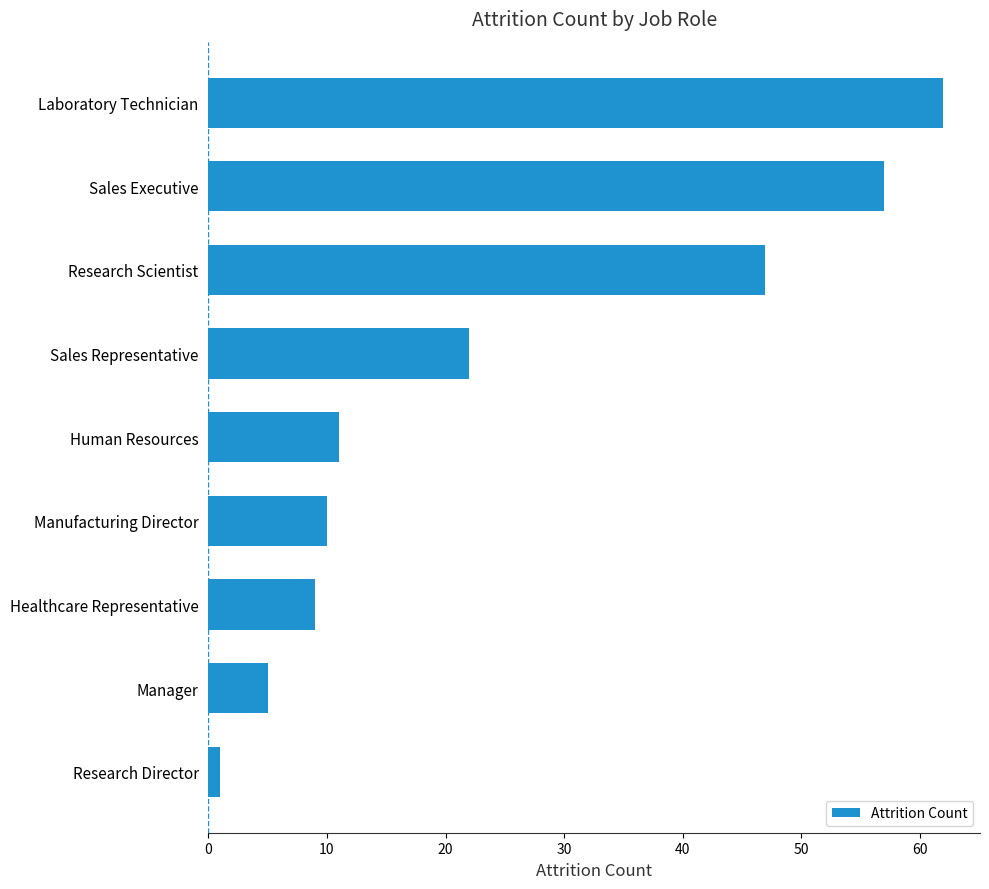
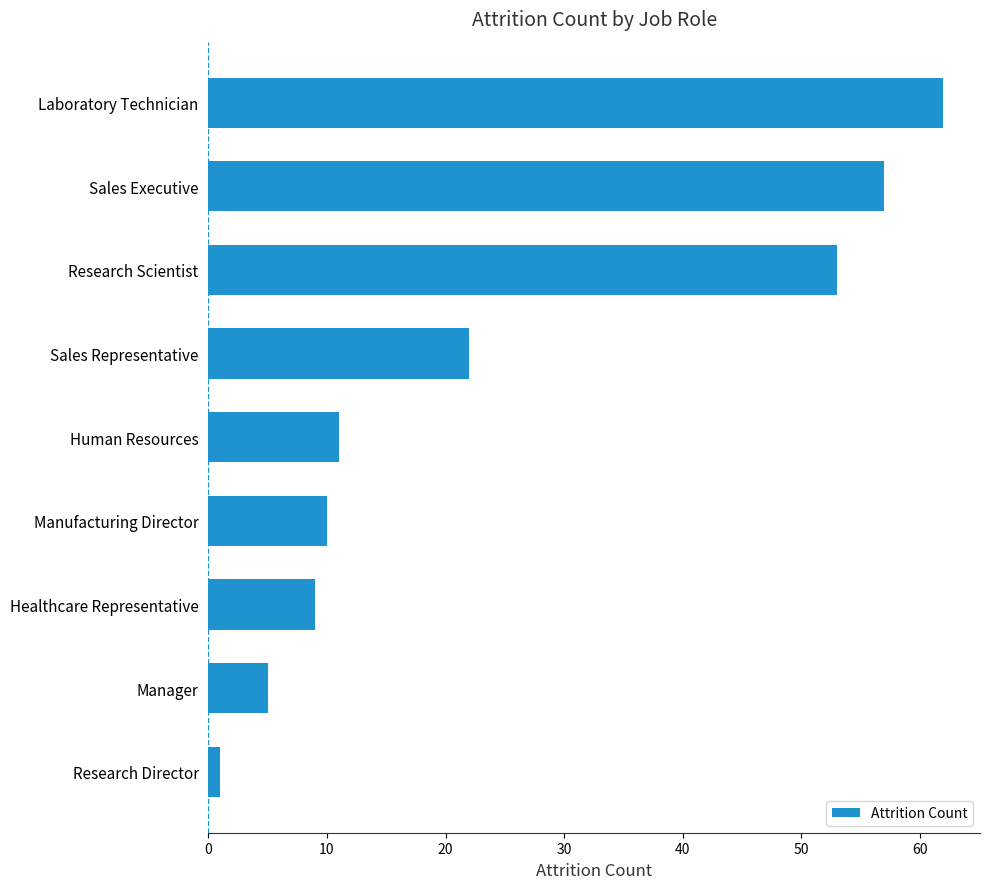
Research Scientist: 47 -> 53
